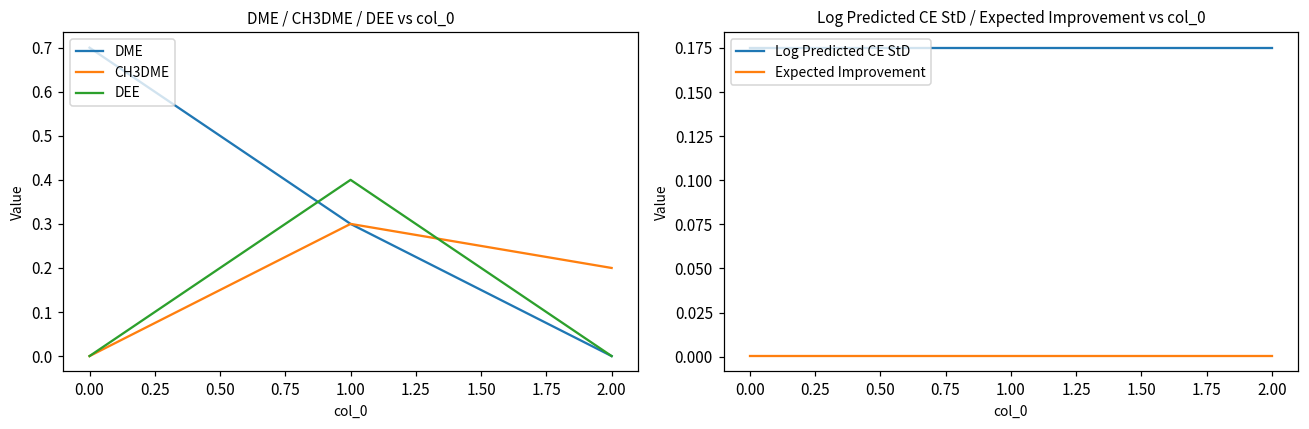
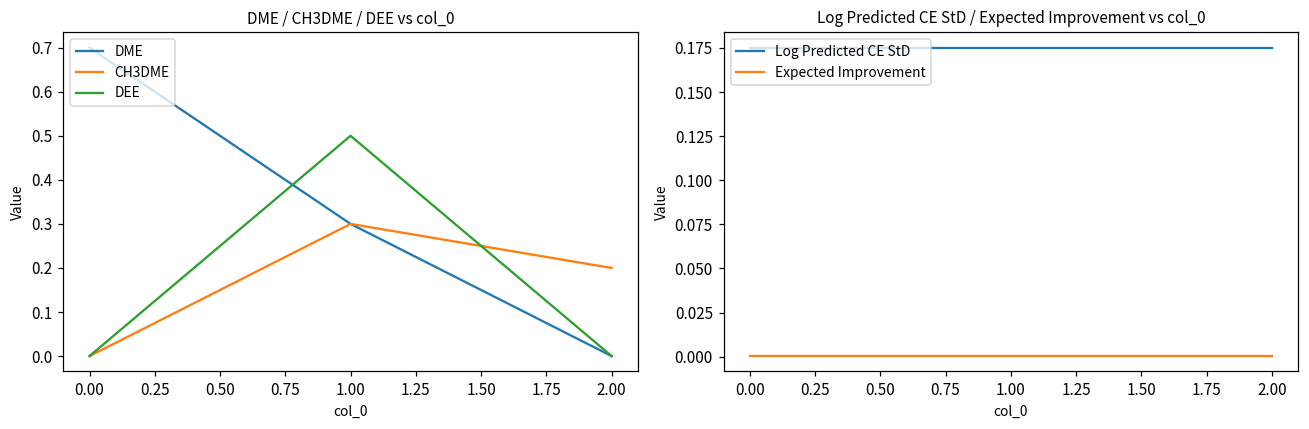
DME / CH3DME / DEE vs col_0, DEE, 1.00: 0.4 -> 0.5
